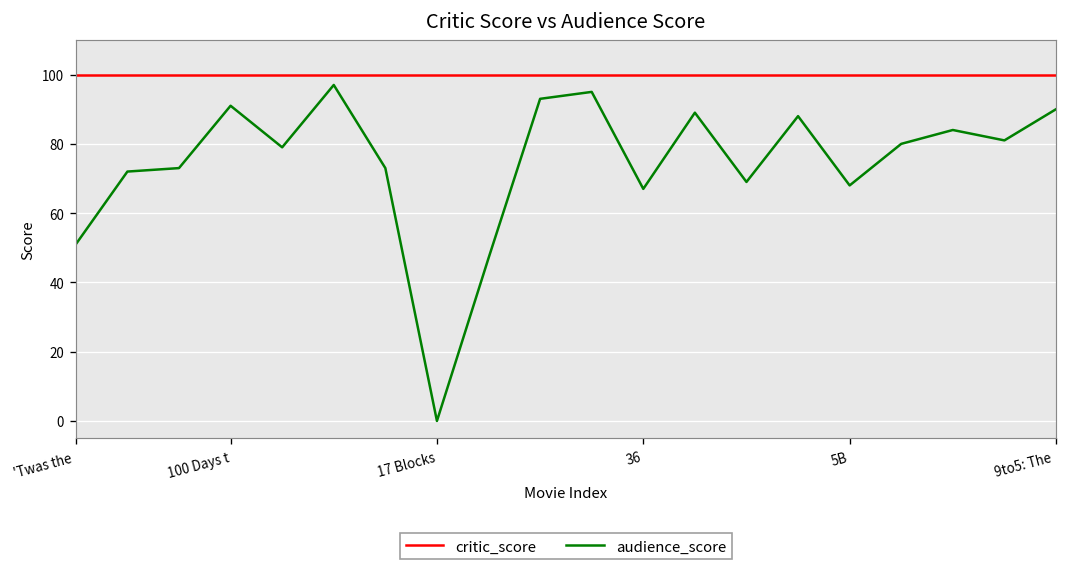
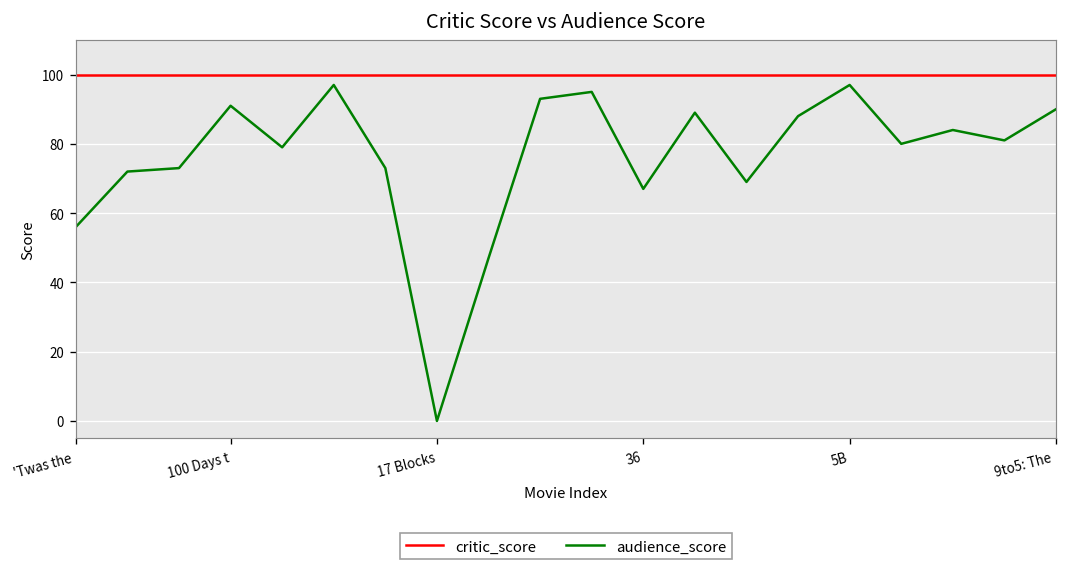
audience_score, 'Twas the: 51 -> 56
audience_score, 5B: 68 -> 97
